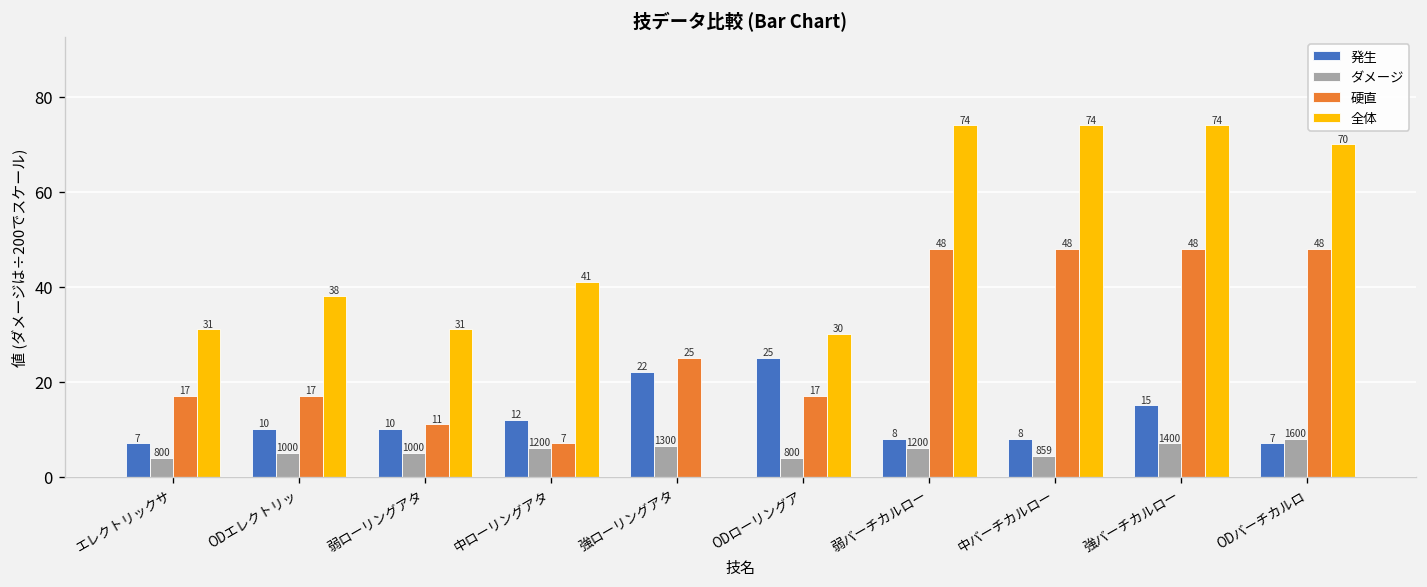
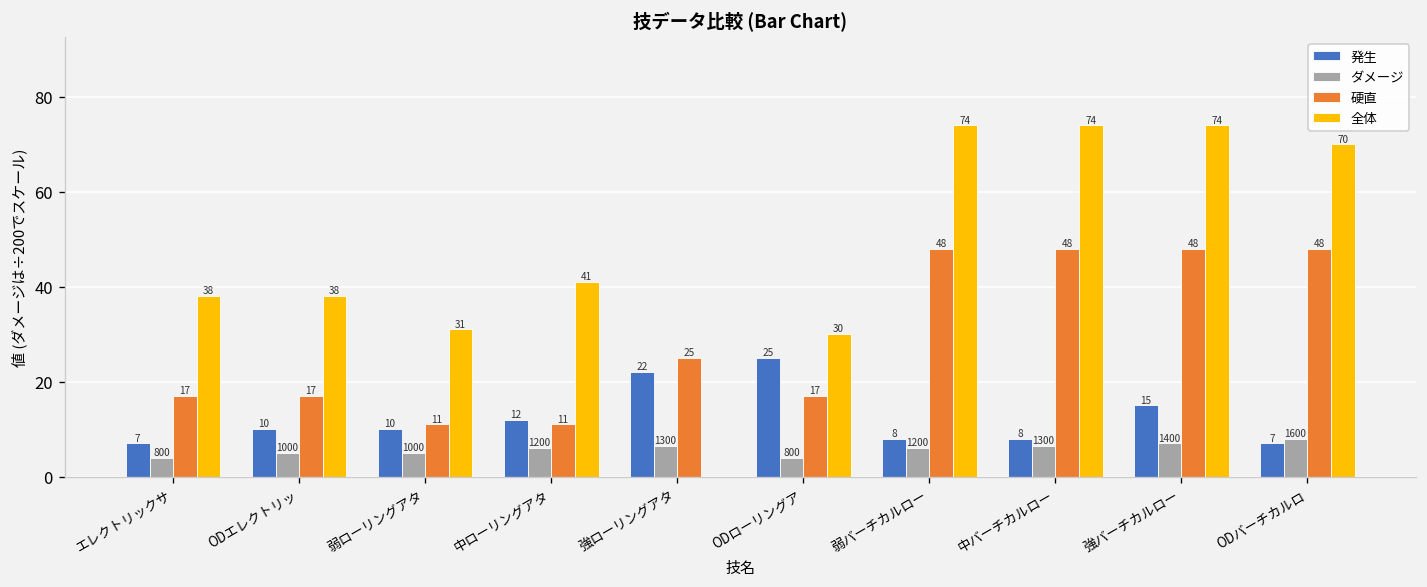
全体, エレクトリックサ: 31 -> 38
硬直, 中ローリングアタ: 7 -> 11
ダメージ, 中バーチカルロー: 859 -> 1300
